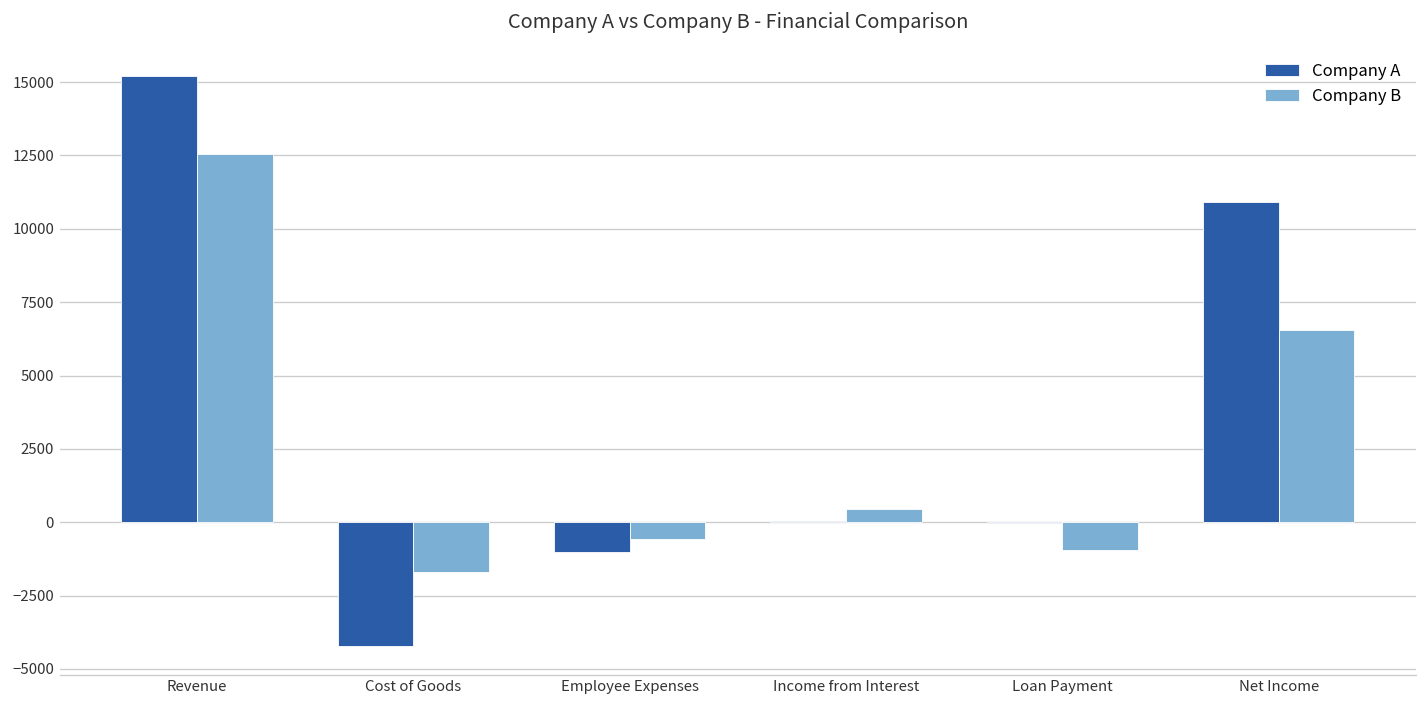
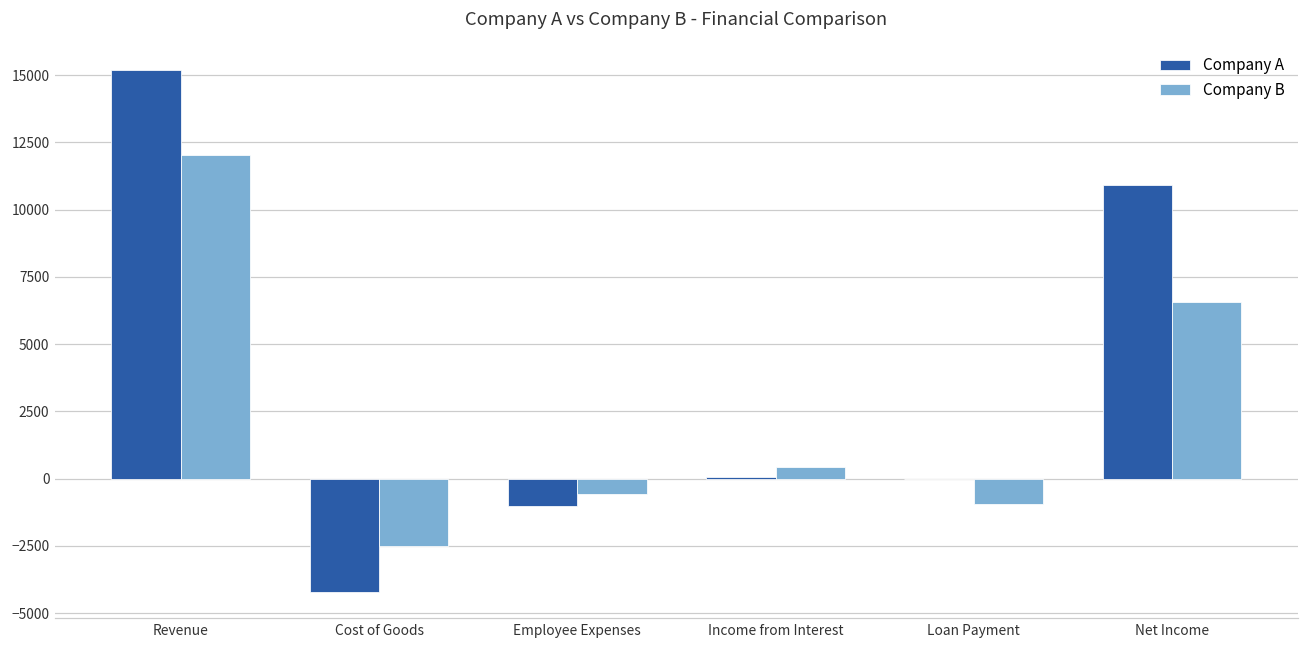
Company B, Revenue: 12500 -> 12000
Company B, Cost of Goods: -1700 -> -2500
